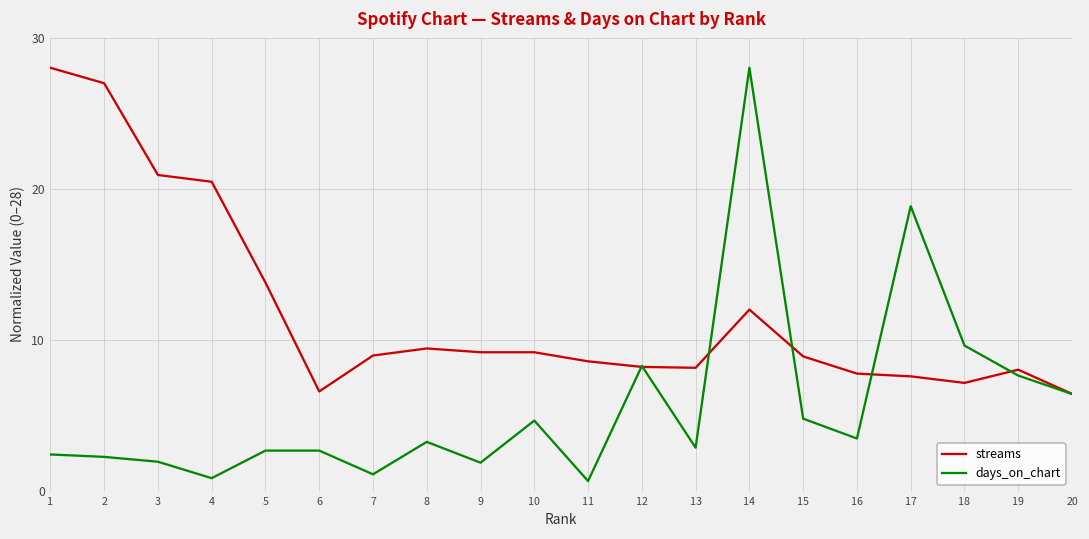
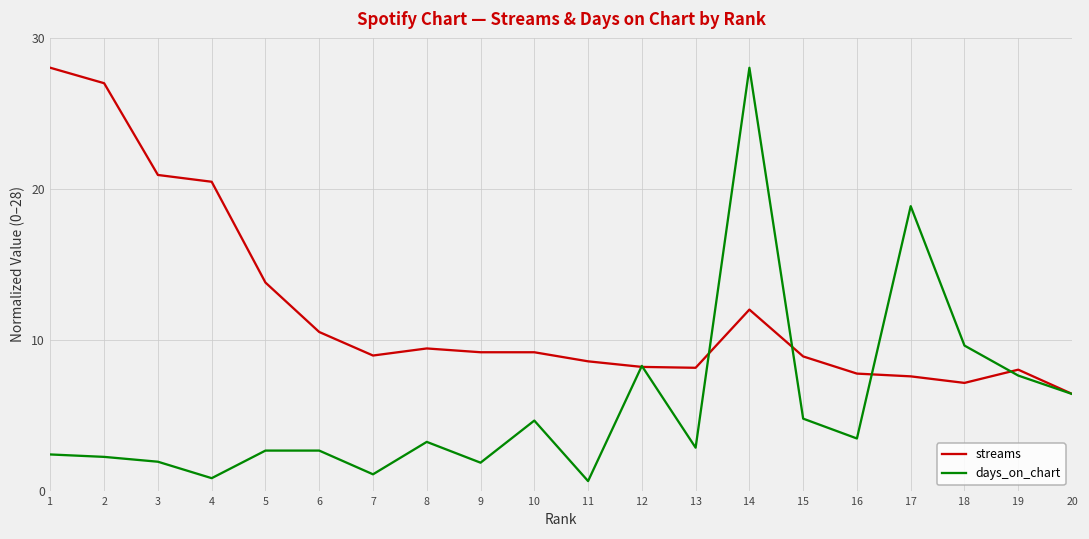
streams, 6: 6.6 -> 10.5
